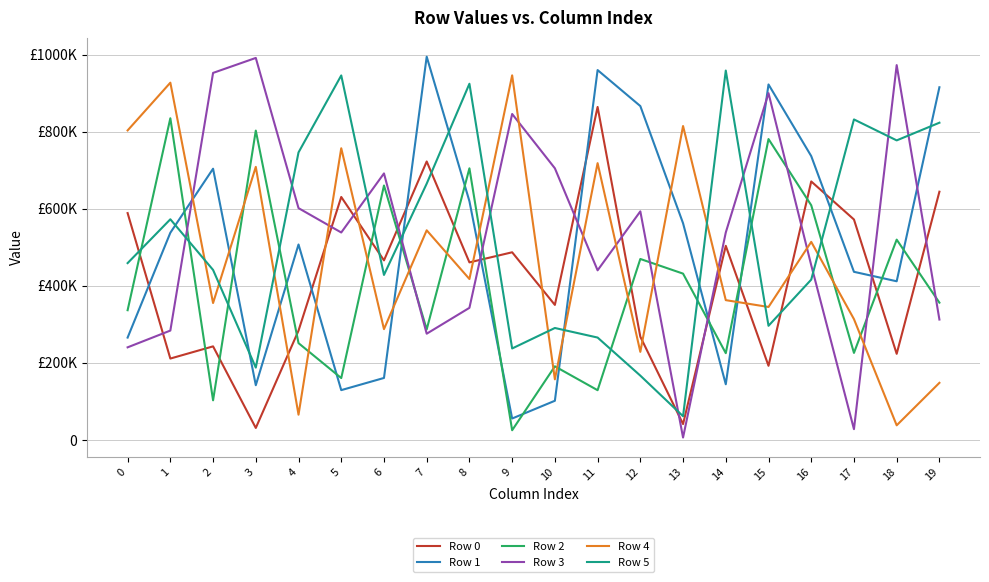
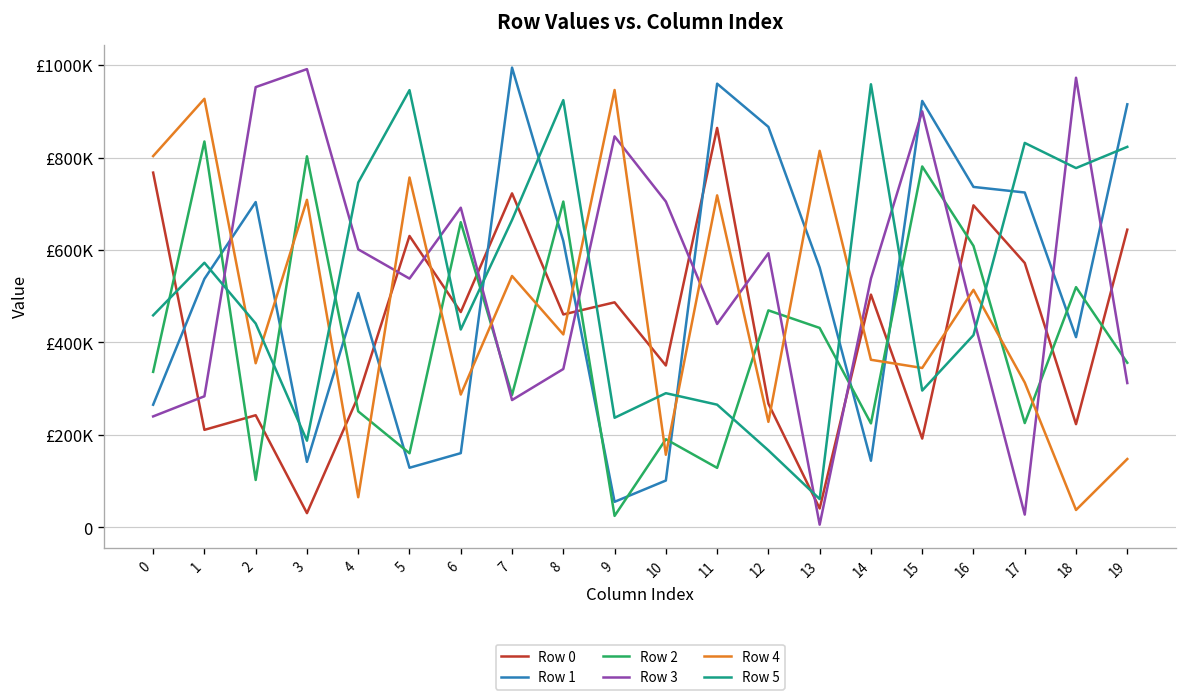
Row 0, 0: £590000 -> £770000
Row 0, 16: £670000 -> £700000
Row 1, 17: £440000 -> £720000
